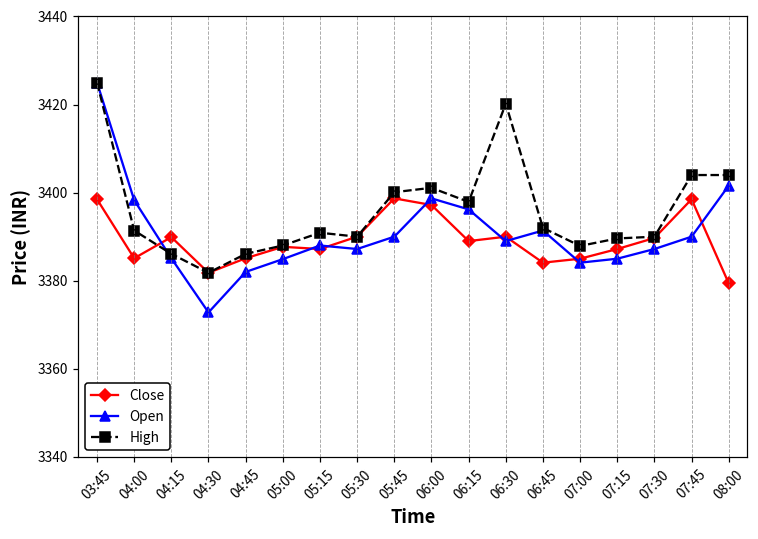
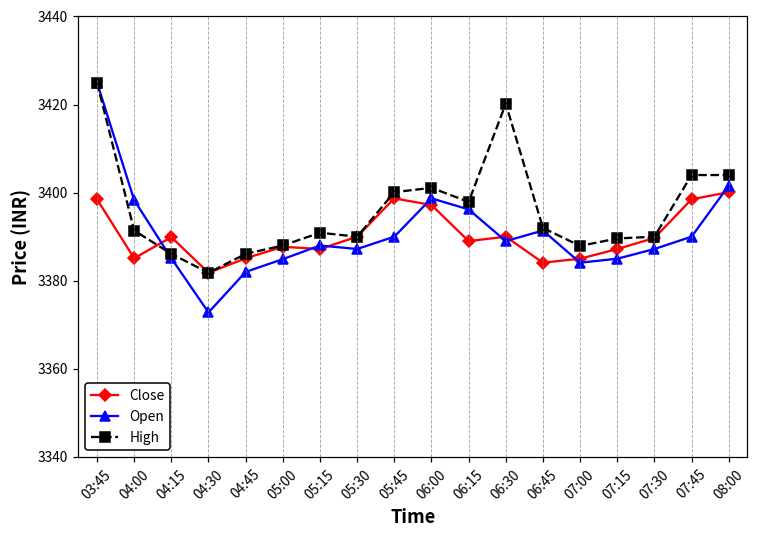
Close, 08:00: 3379 -> 3400
